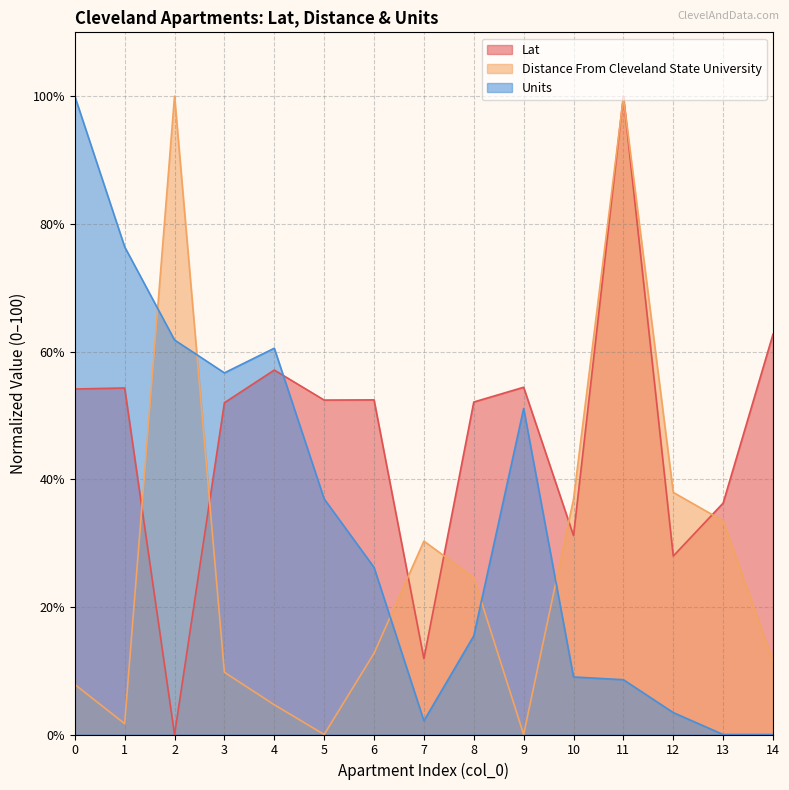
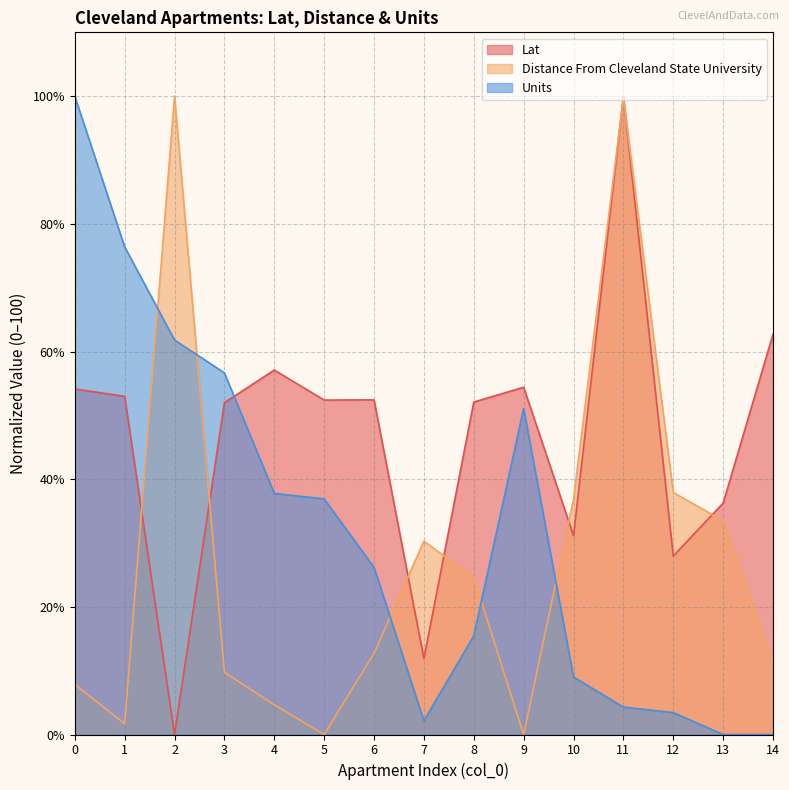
Lat, 1: 54% -> 53%
Units, 4: 61% -> 38%
Units, 11: 9% -> 4%
